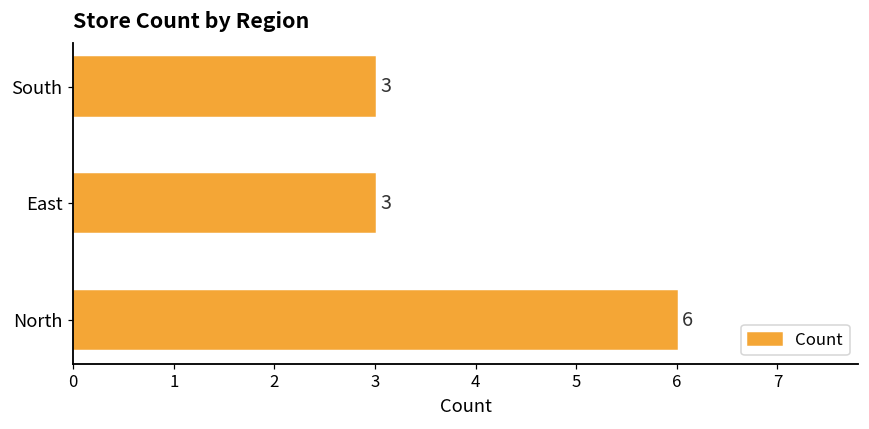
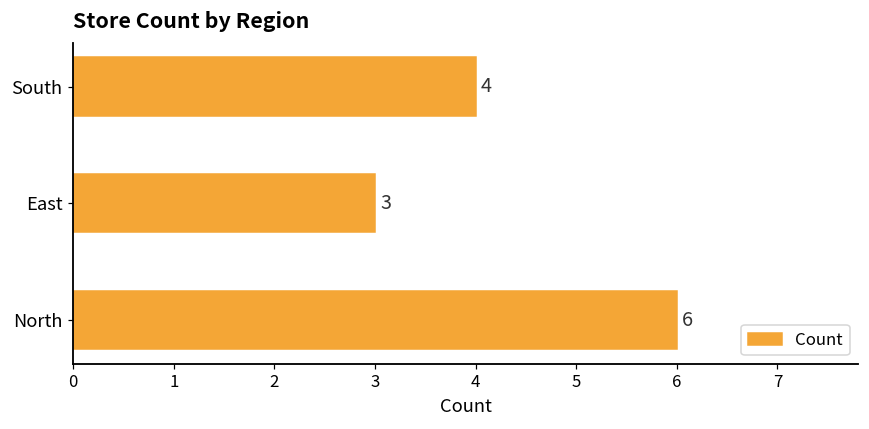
South: 3 -> 4
